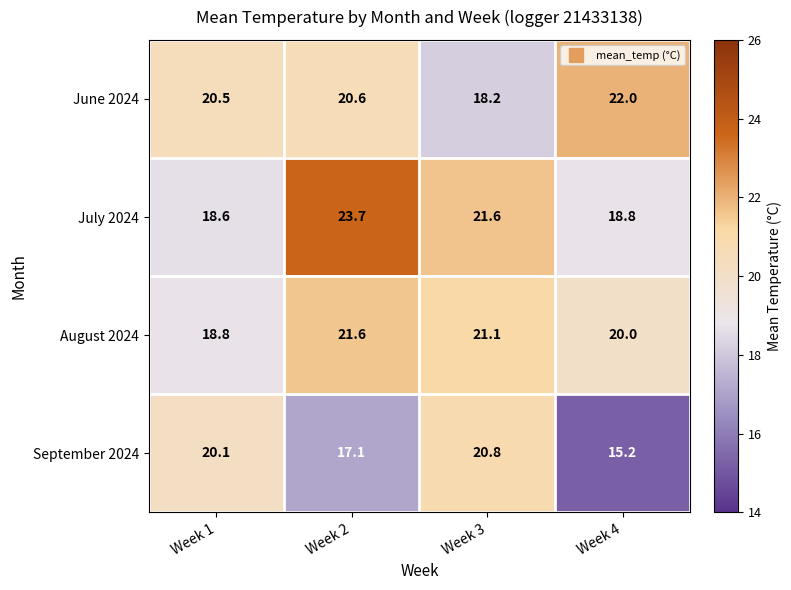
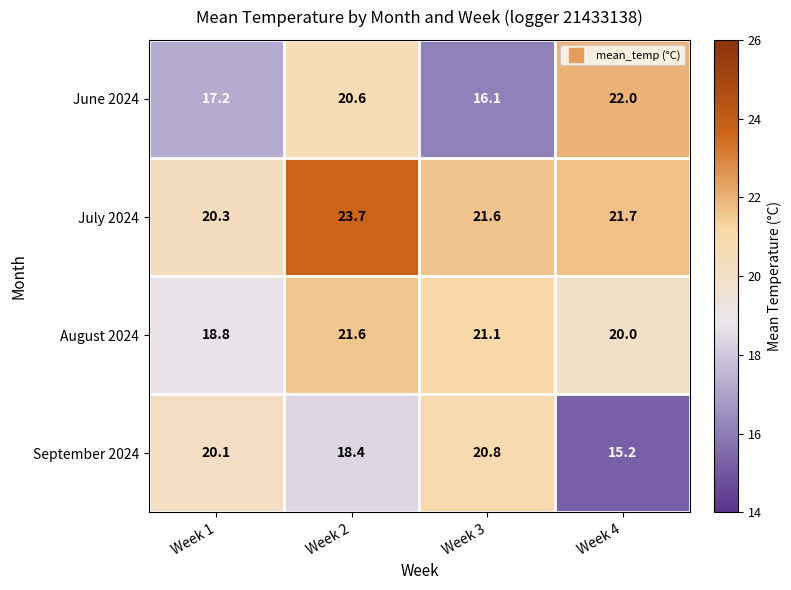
June 2024, Week 1: 20.5 -> 17.2
June 2024, Week 3: 18.2 -> 16.1
July 2024, Week 1: 18.6 -> 20.3
July 2024, Week 4: 18.8 -> 21.7
September 2024, Week 2: 17.1 -> 18.4
